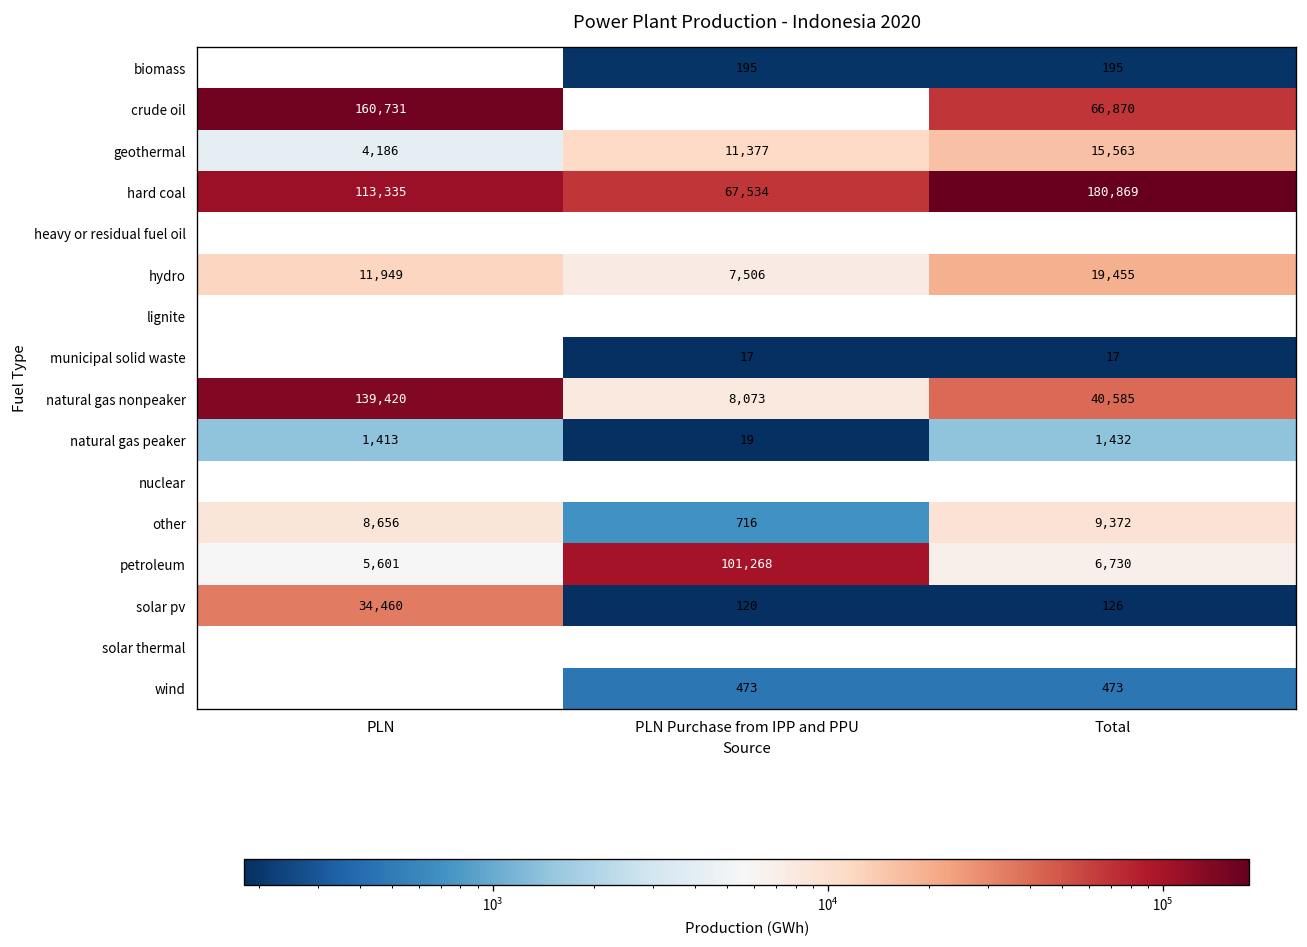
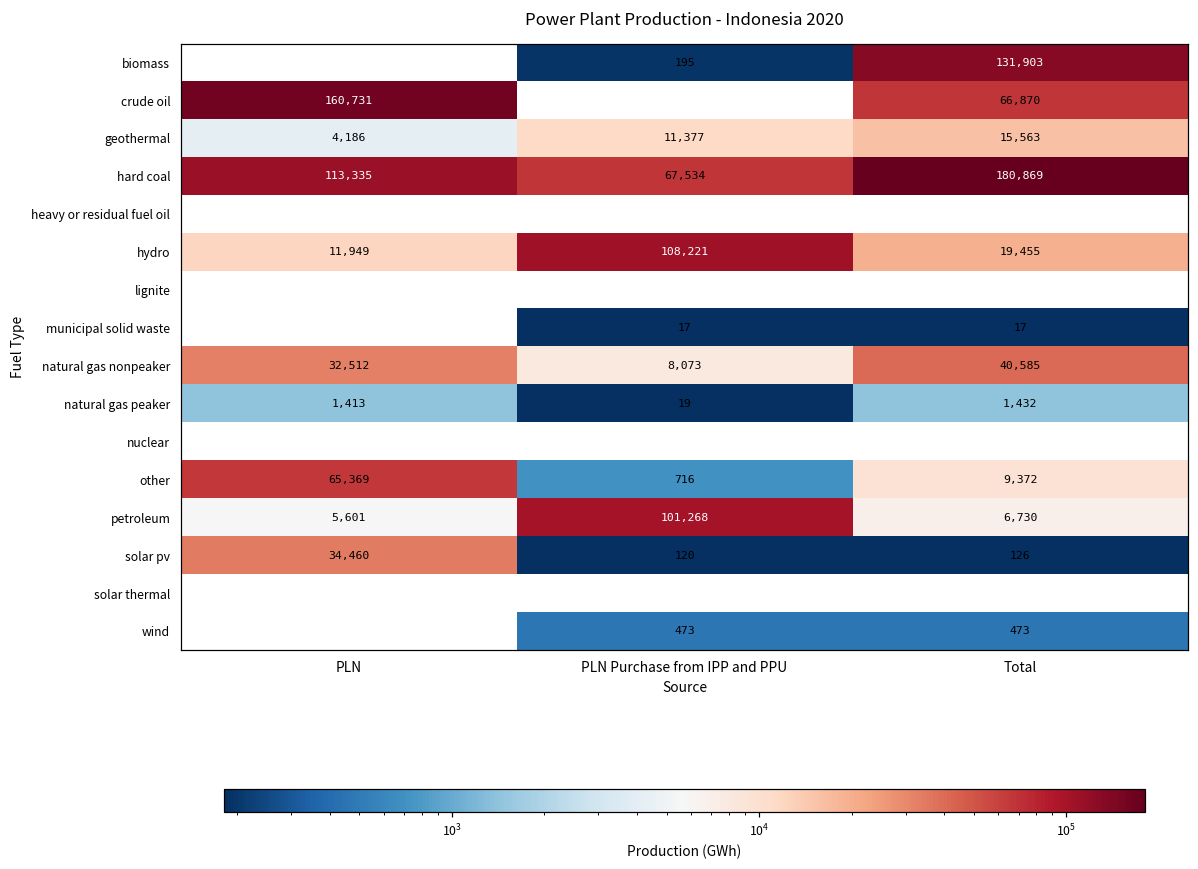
biomass, Total: 195 -> 131,903
hydro, PLN Purchase from IPP and PPU: 7,506 -> 108,221
natural gas nonpeaker, PLN: 139,420 -> 32,512
other, PLN: 8,656 -> 65,369
